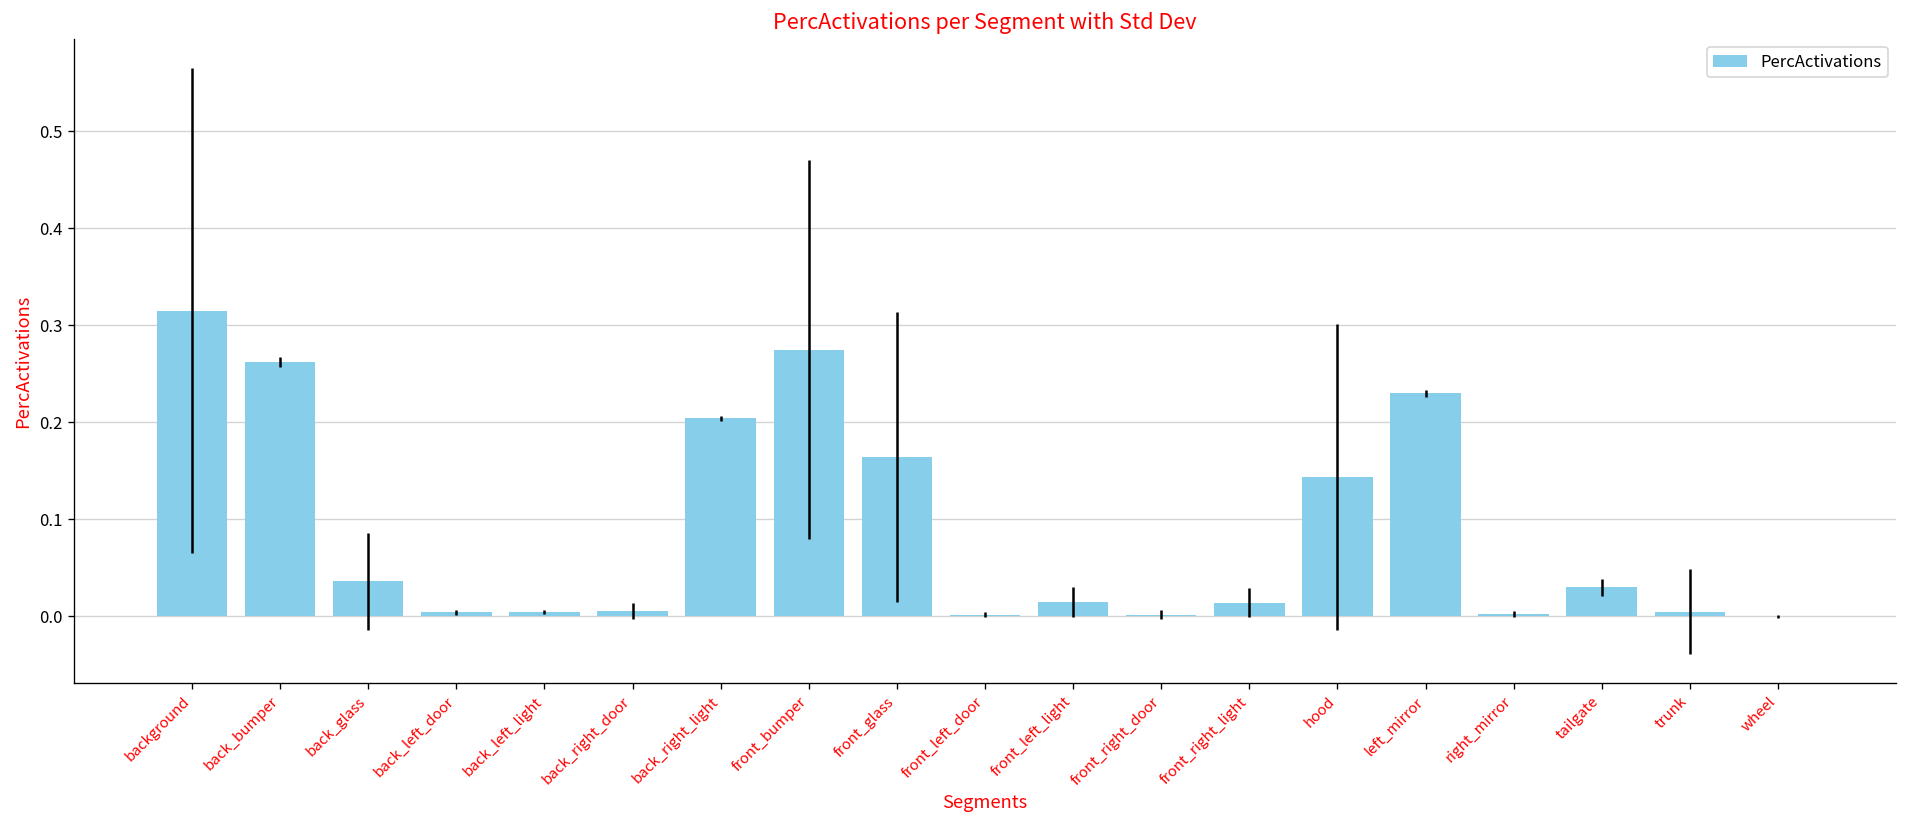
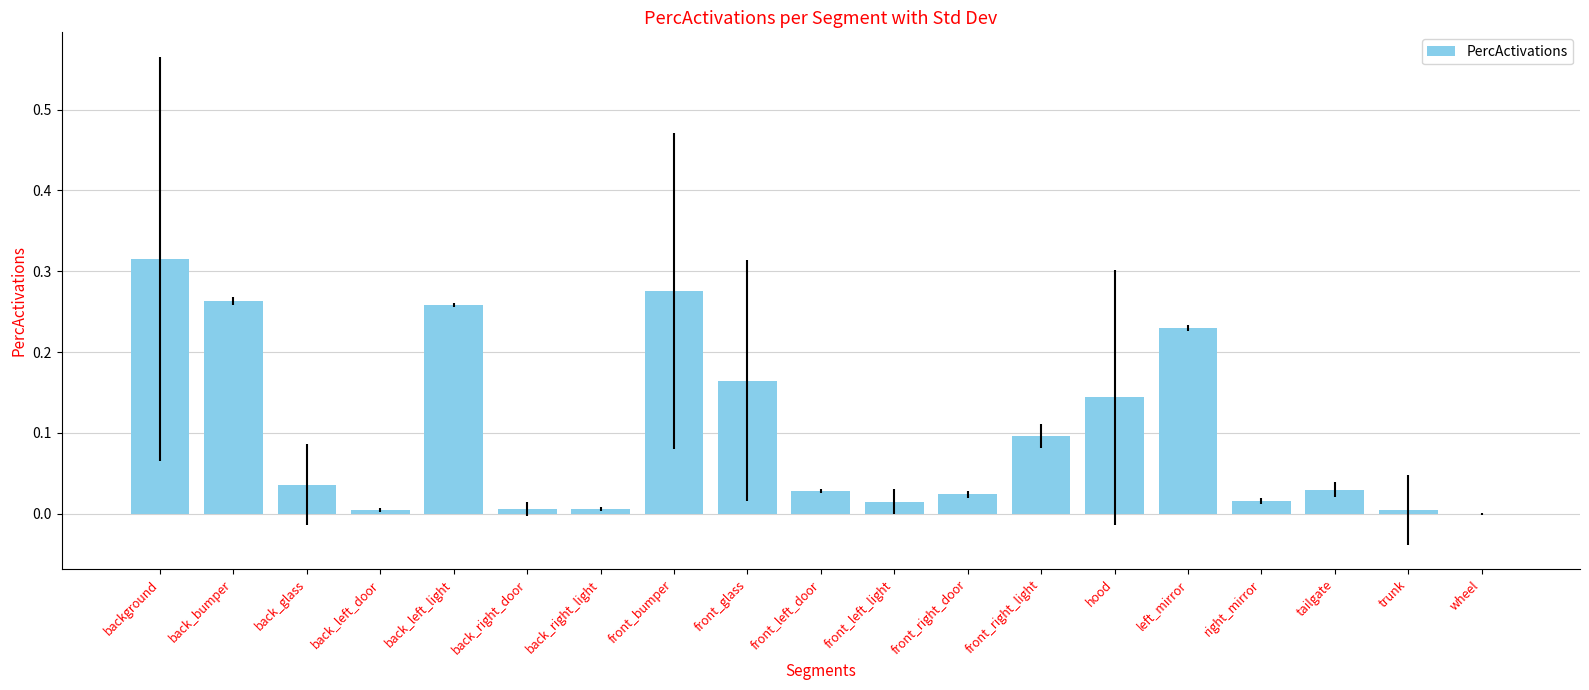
back_left_light: 0.00 -> 0.26
back_right_light: 0.20 -> 0.01
front_left_door: 0.00 -> 0.03
front_right_door: 0.00 -> 0.02
front_right_light: 0.01 -> 0.10
right_mirror: 0.00 -> 0.02
